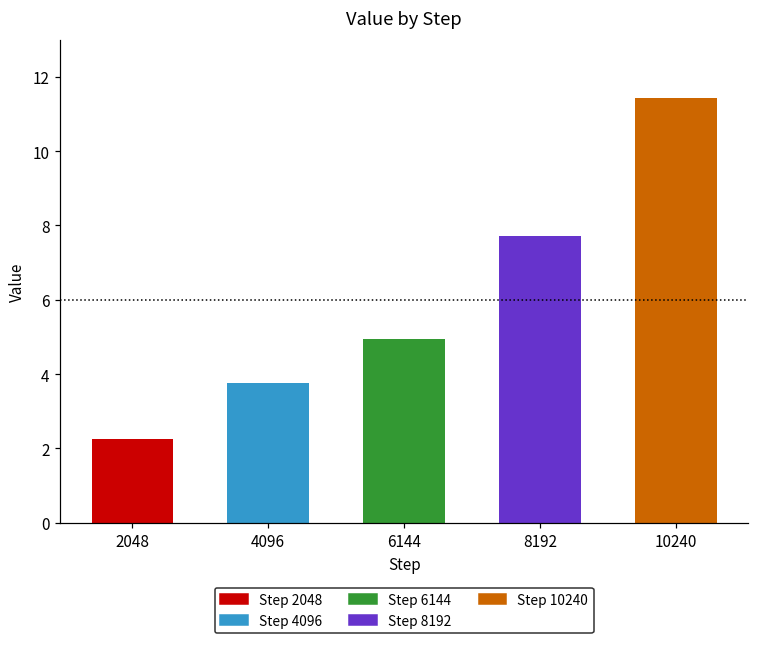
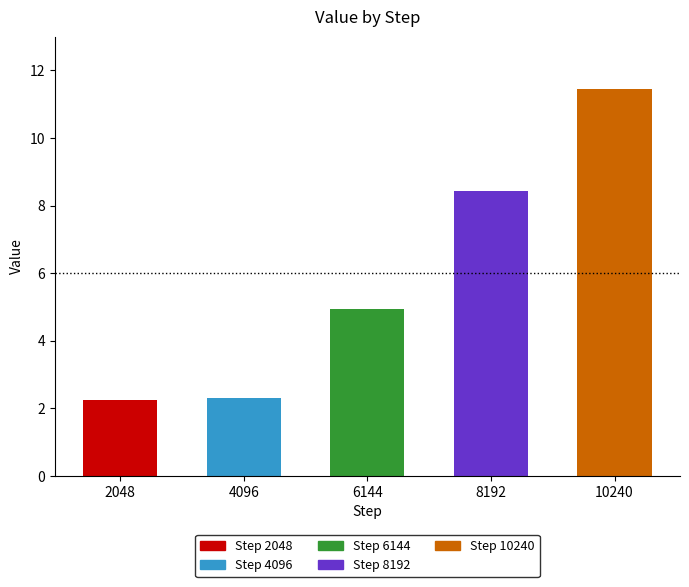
4096: 3.8 -> 2.3
8192: 7.7 -> 8.4
